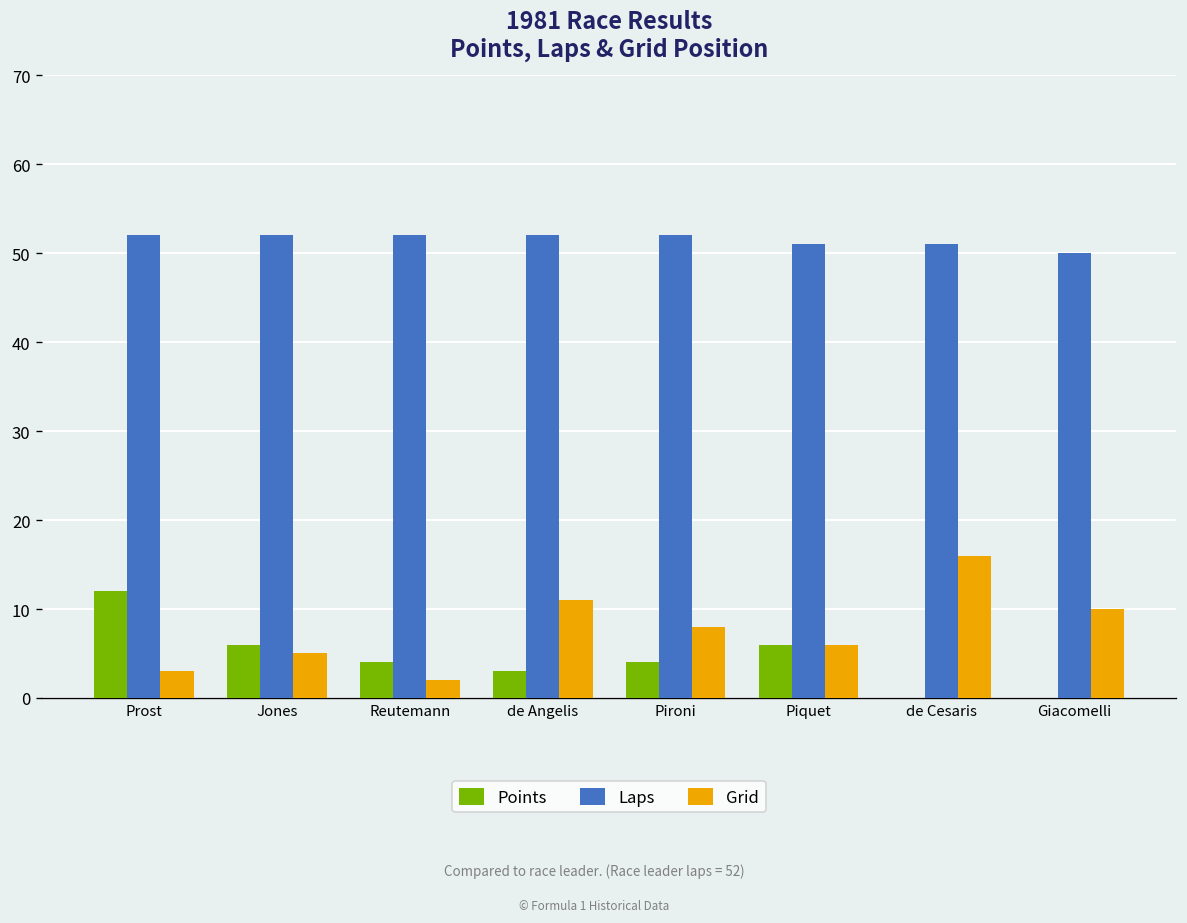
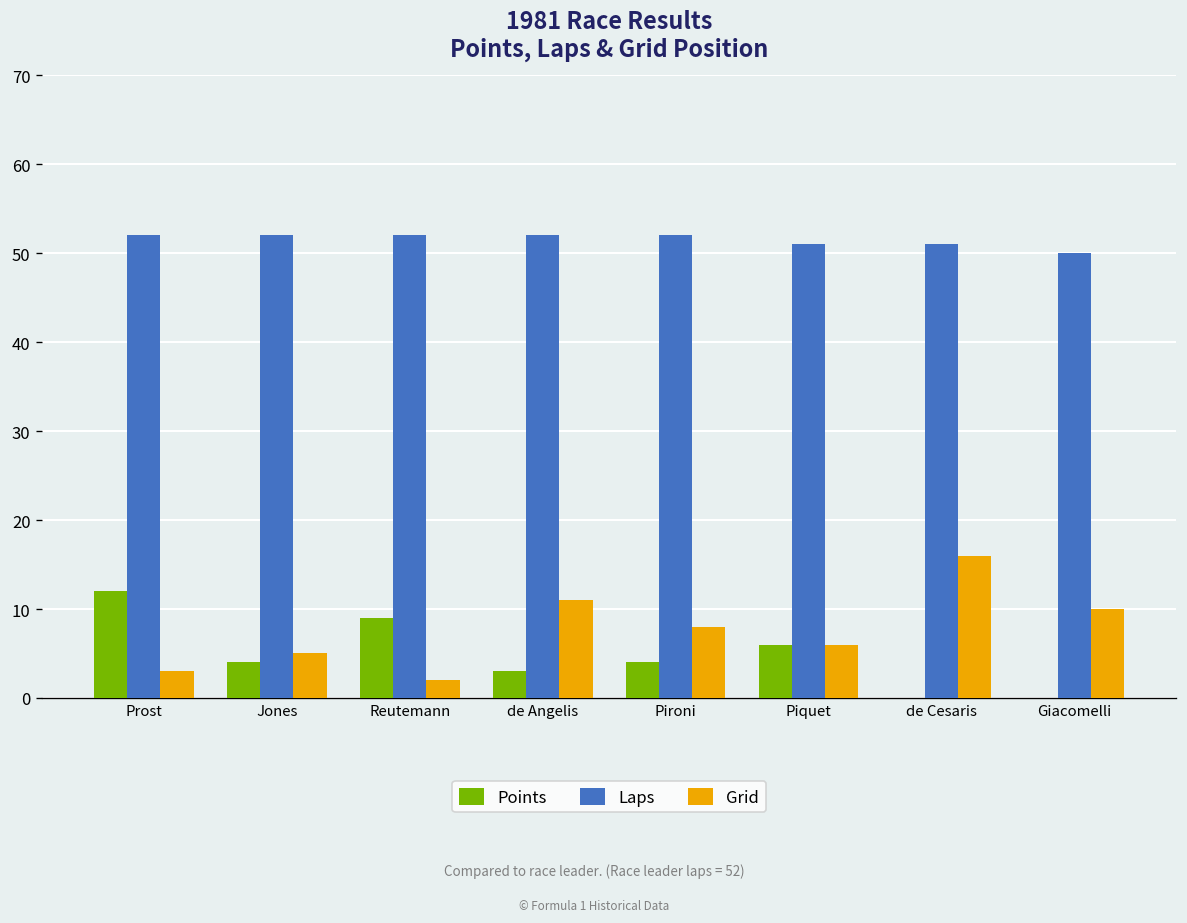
Points, Jones: 6 -> 4
Points, Reutemann: 4 -> 9
